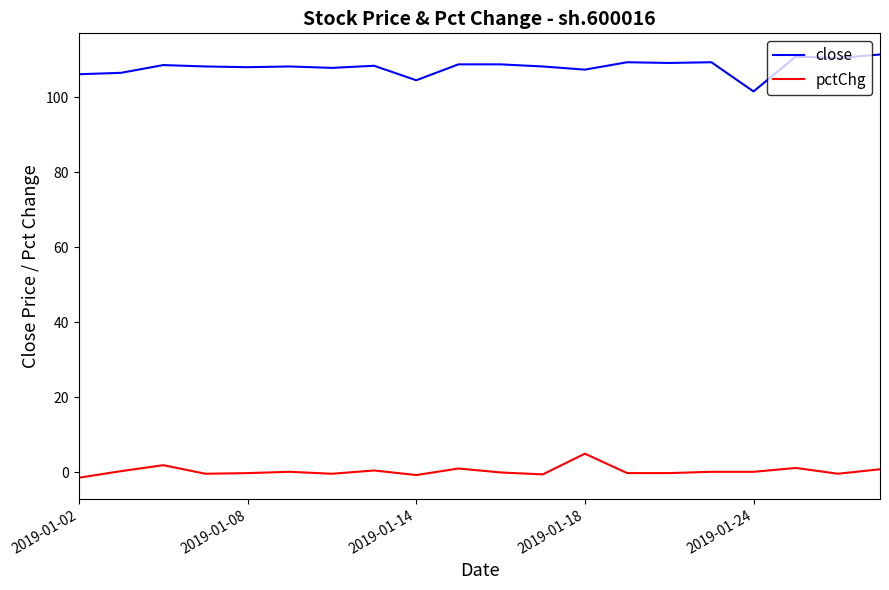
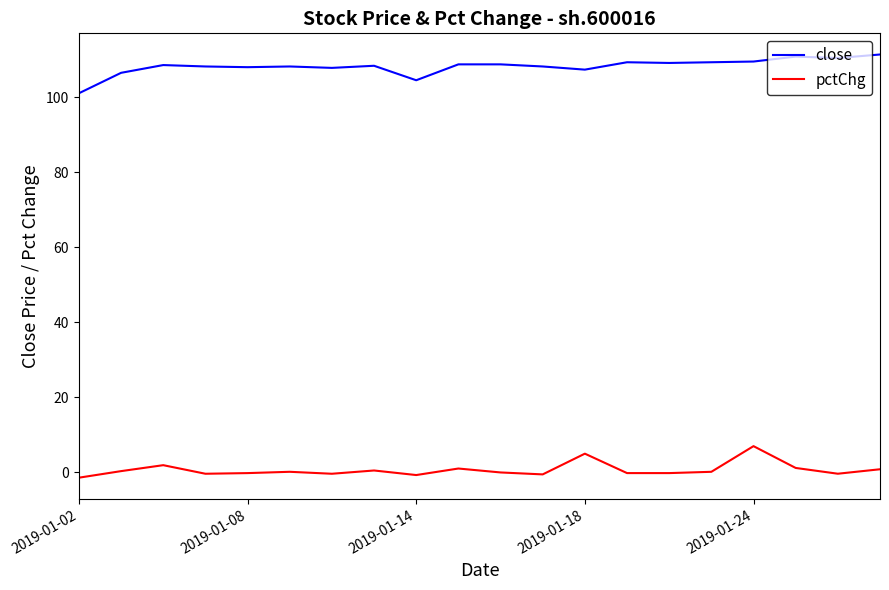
close, 2019-01-02: 106 -> 101
close, 2019-01-24: 102 -> 110
pctChg, 2019-01-24: 0 -> 7
